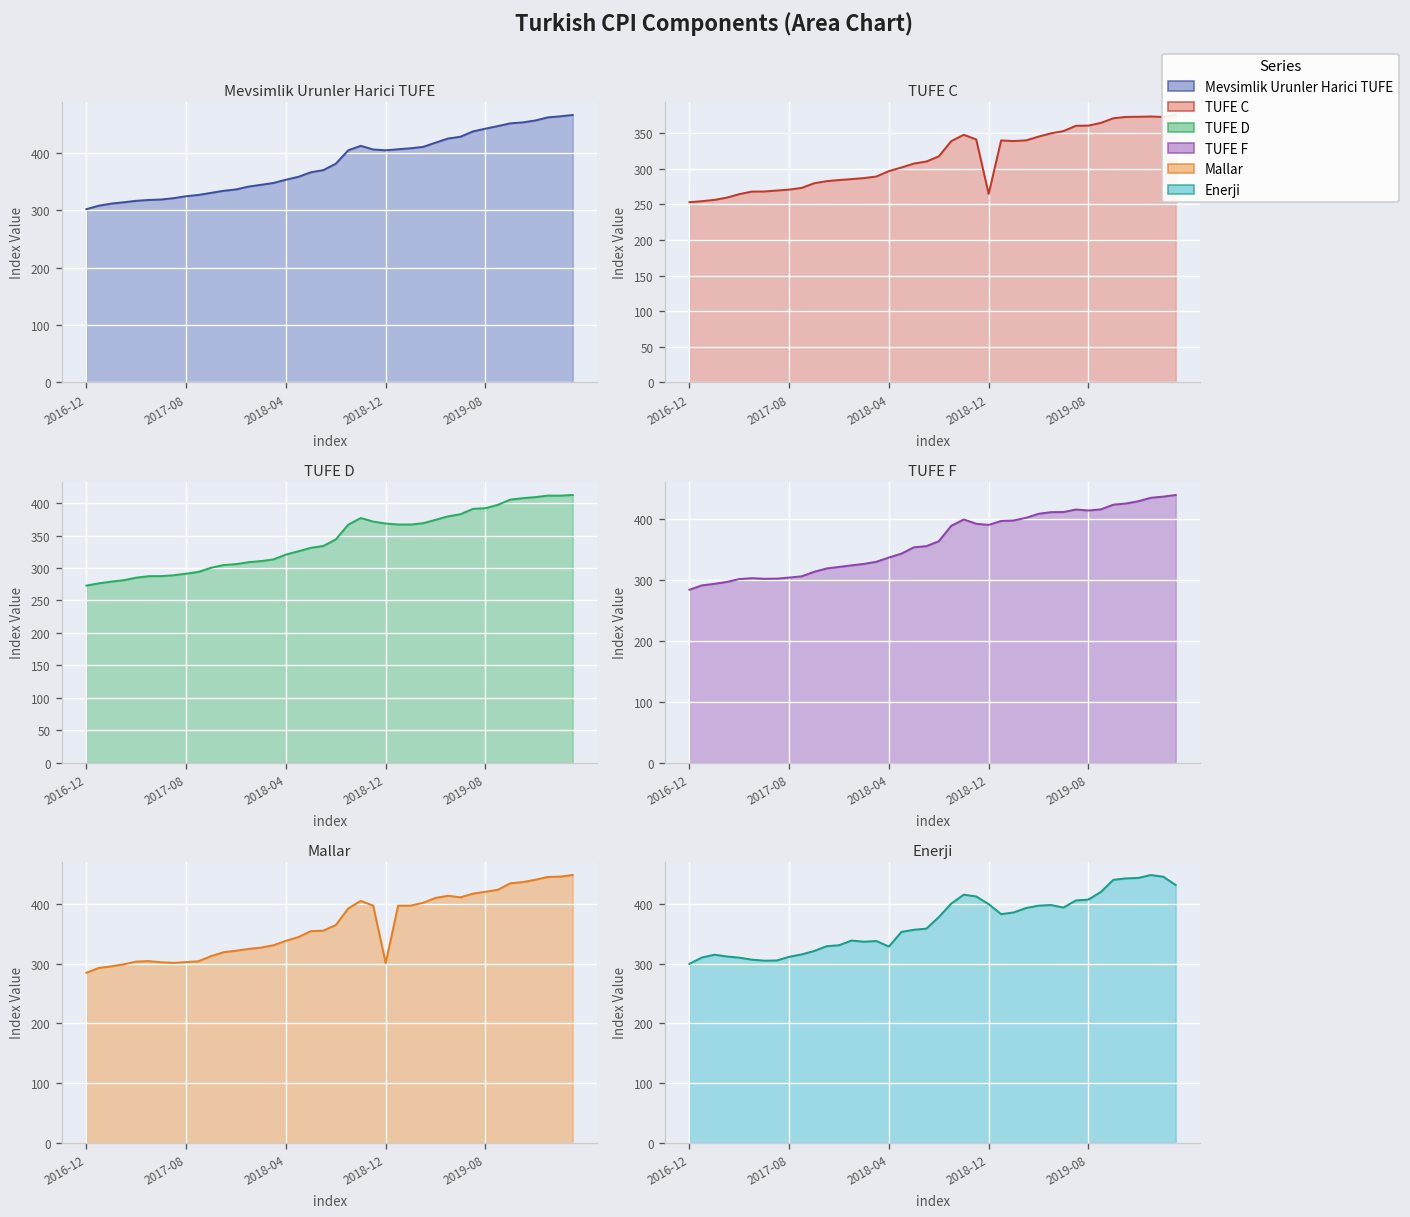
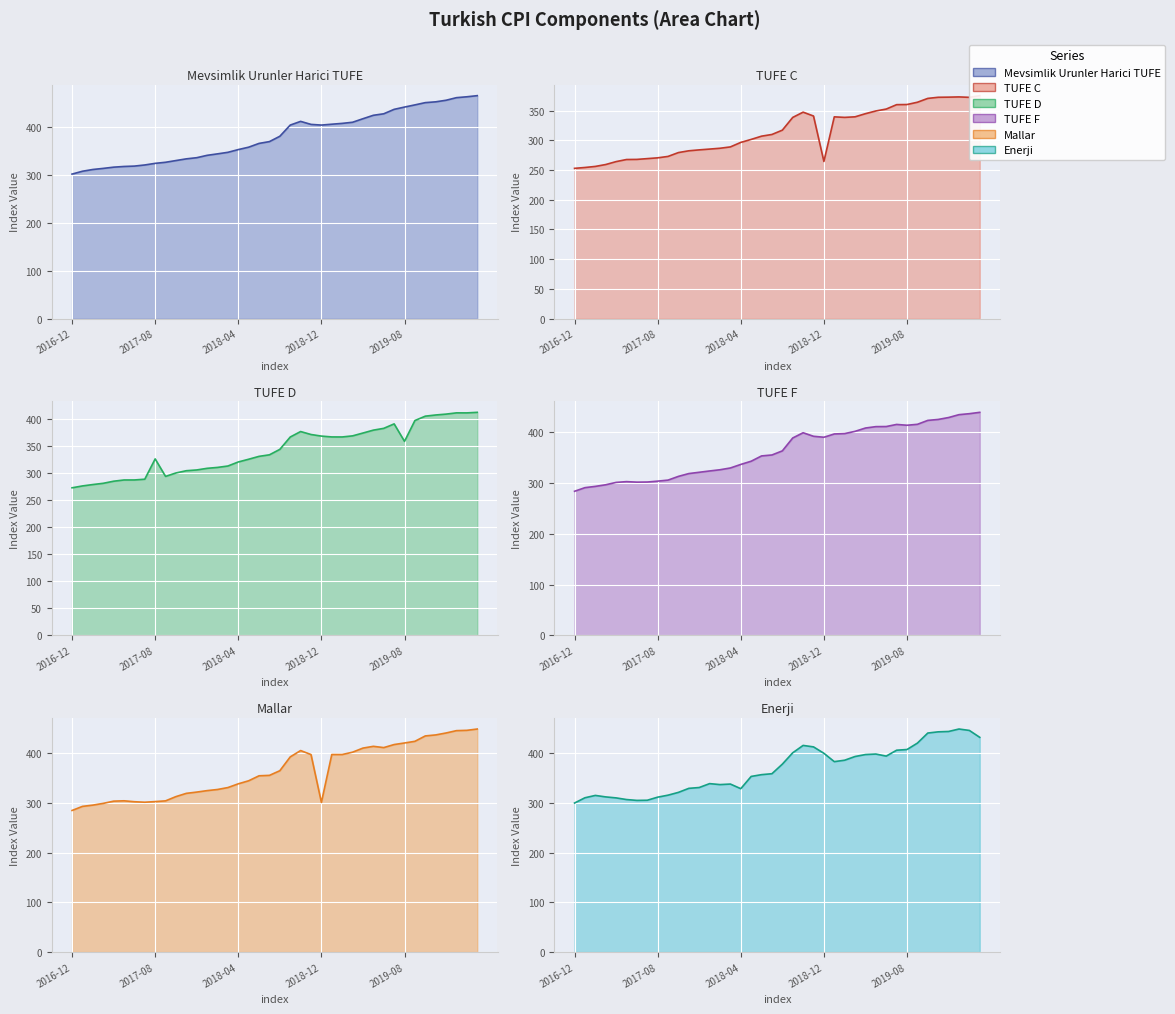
TUFE D, 2017-08: 290 -> 330
TUFE D, 2019-08: 390 -> 360
